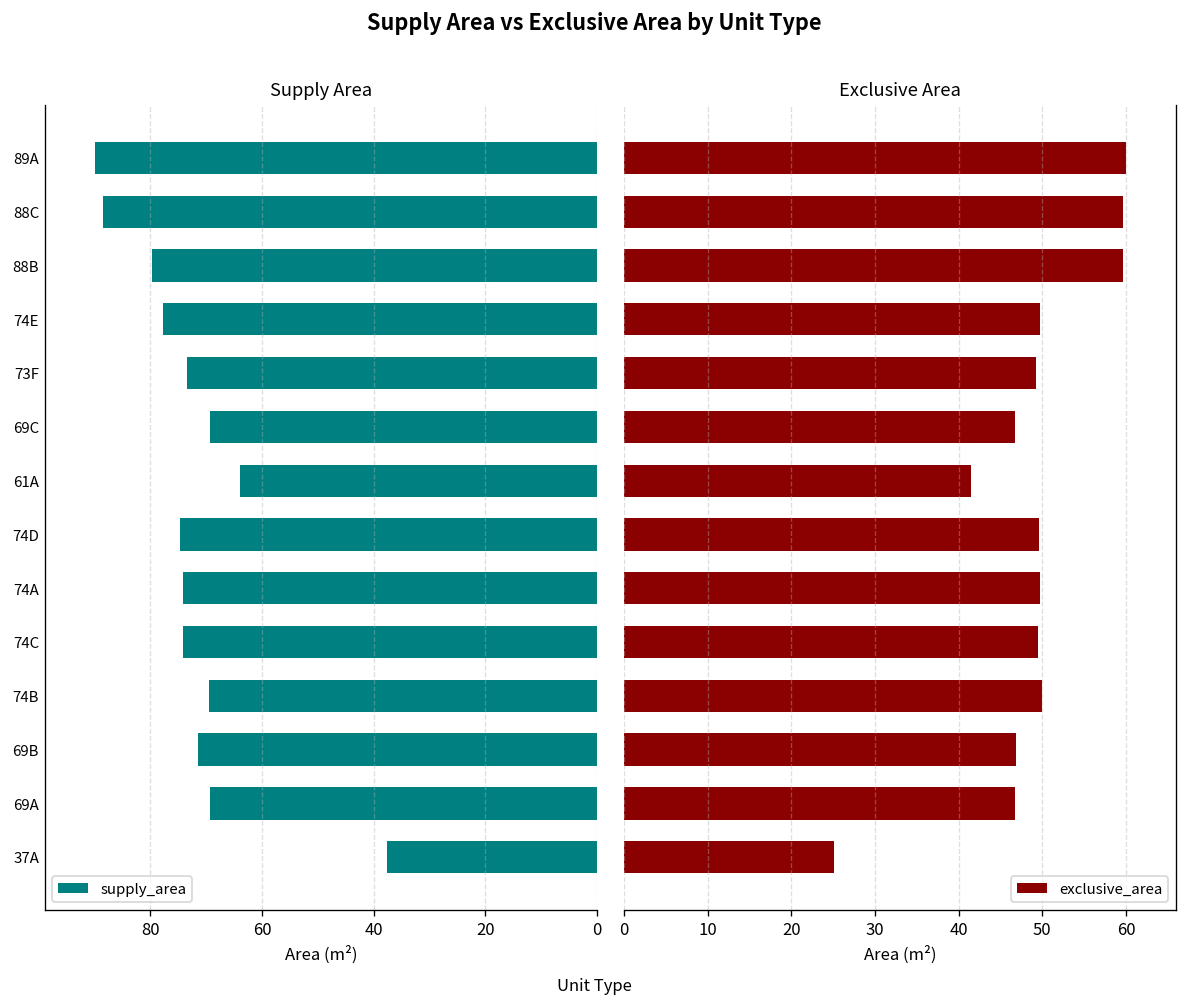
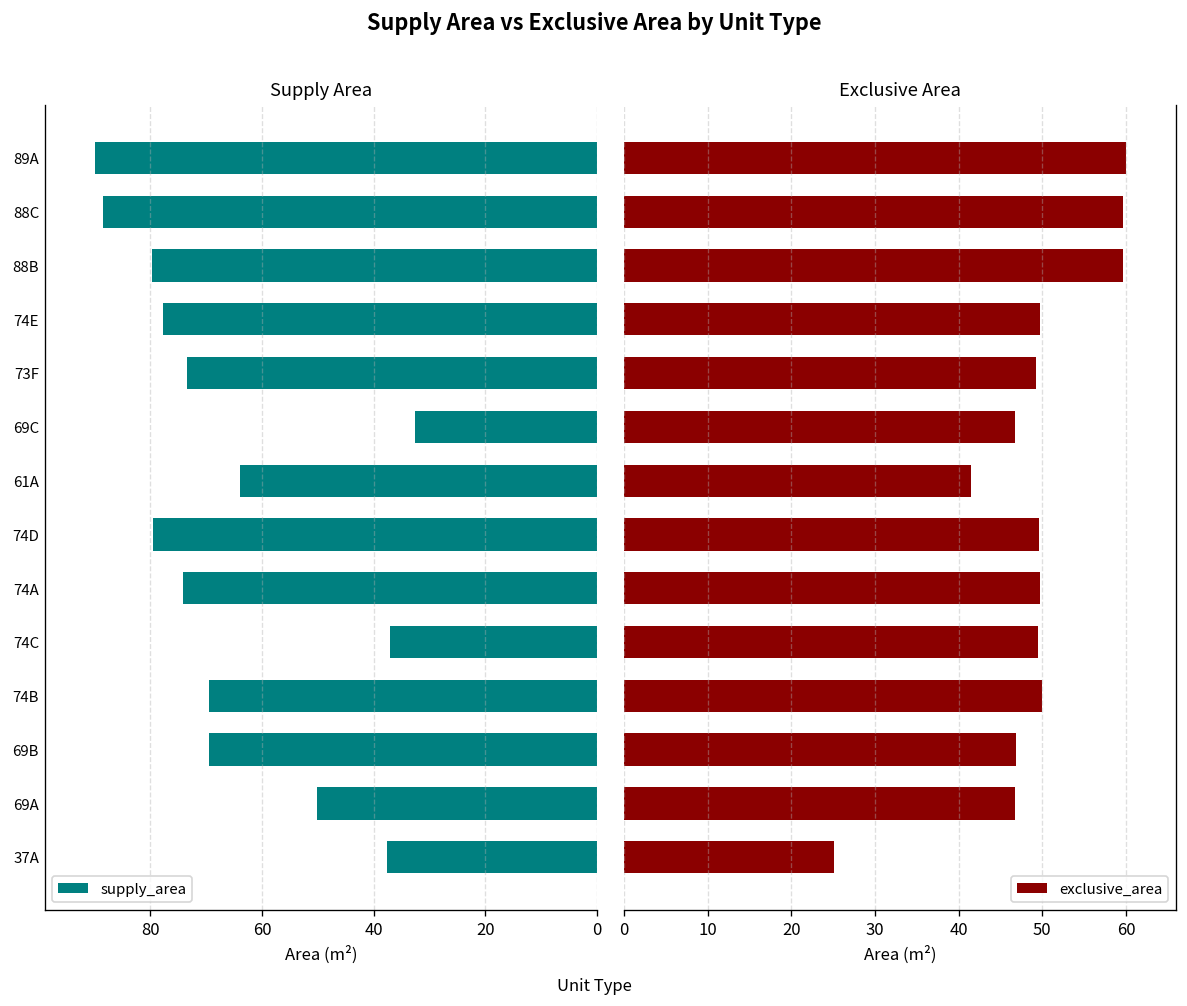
Supply Area, 69C: 69 -> 33
Supply Area, 74D: 75 -> 80
Supply Area, 74C: 74 -> 37
Supply Area, 69B: 72 -> 70
Supply Area, 69A: 69 -> 50
